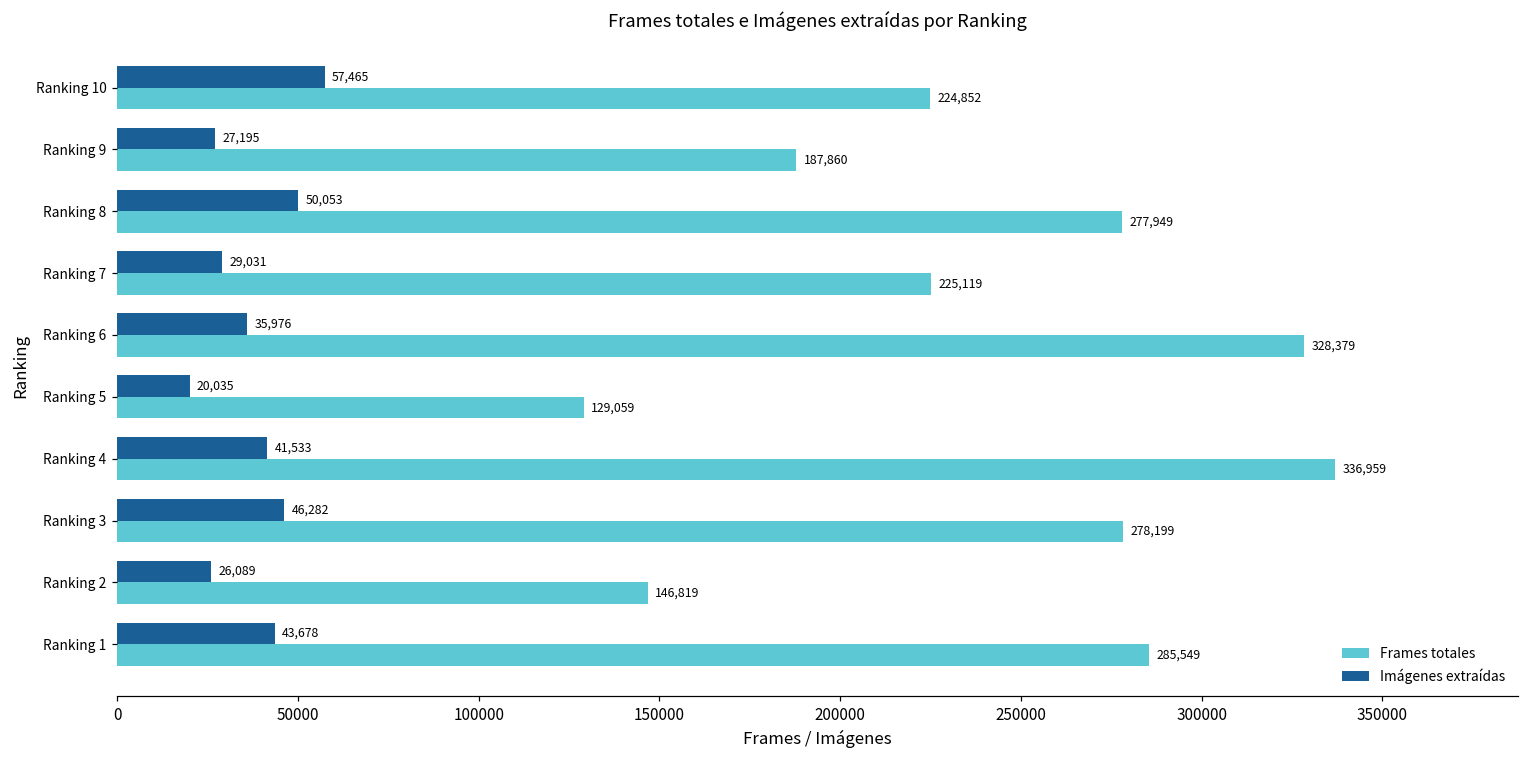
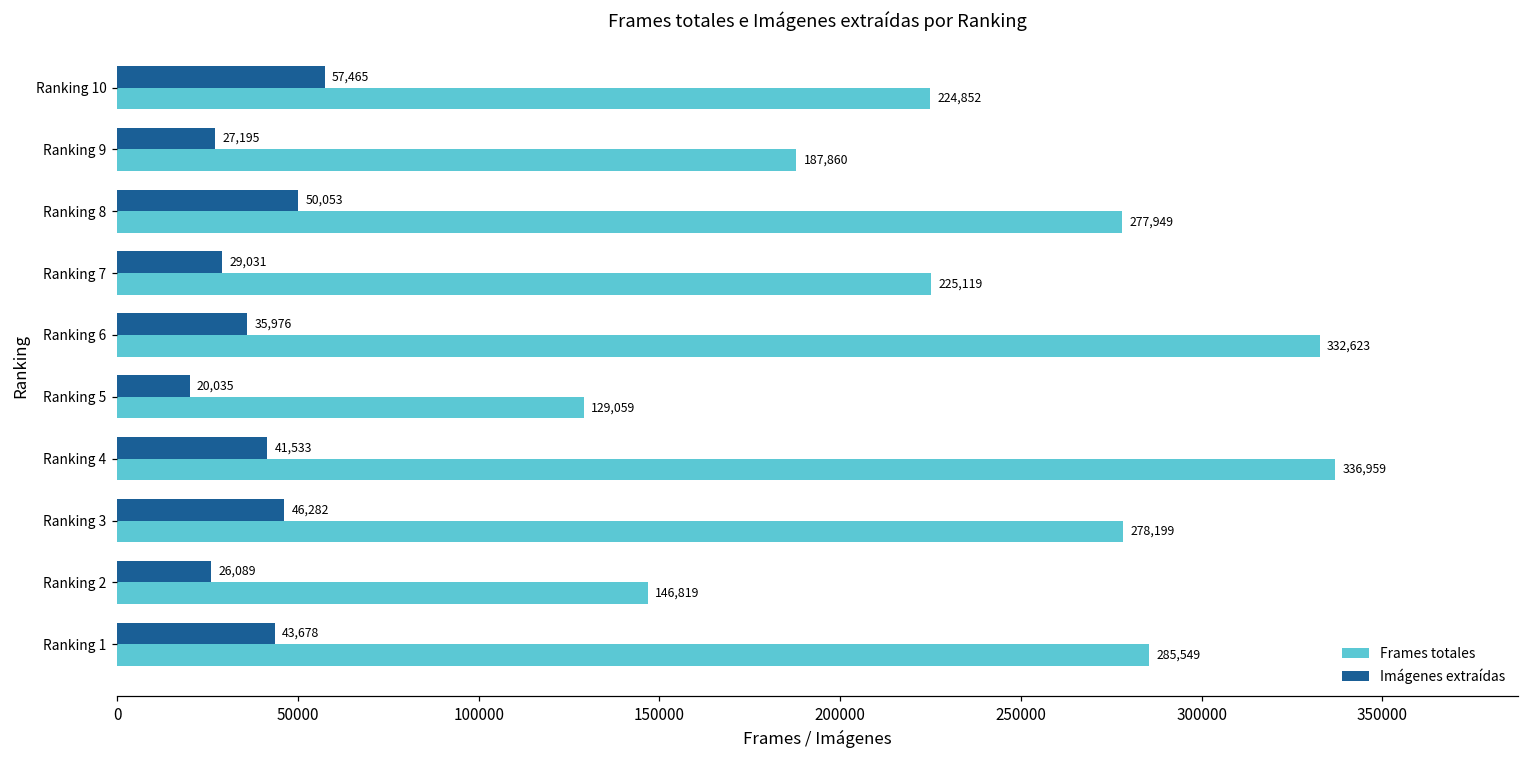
Frames totales, Ranking 6: 328,379 -> 332,623
